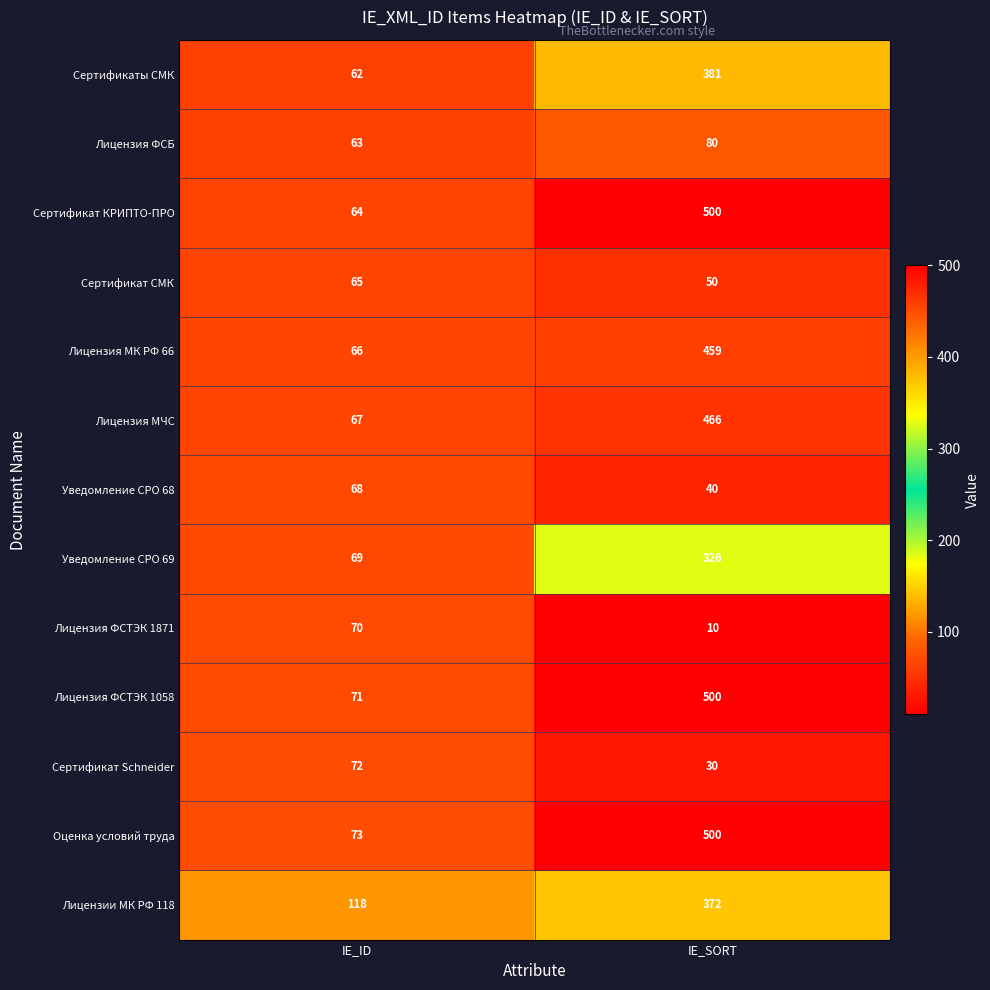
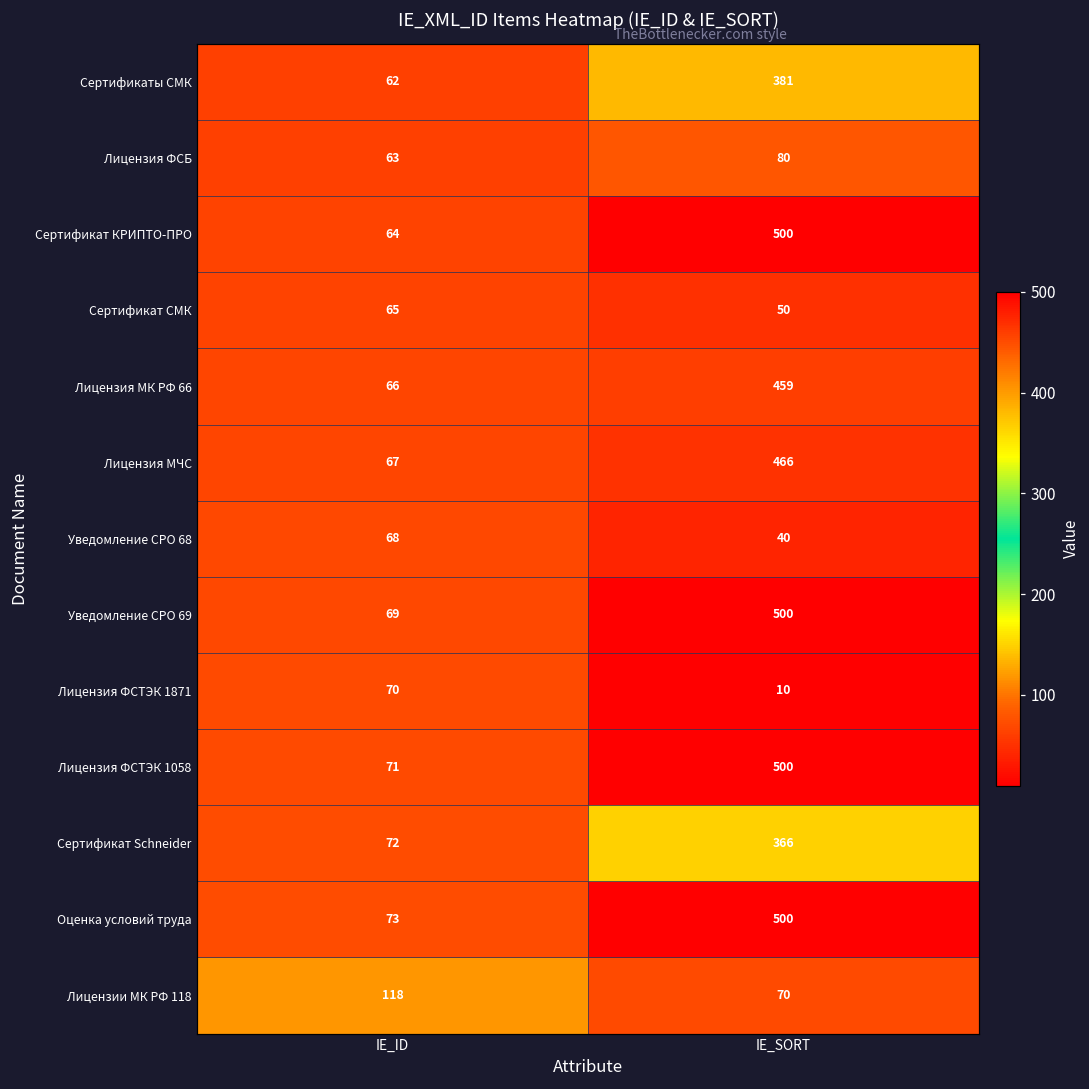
Уведомление СРО 69, IE_SORT: 326 -> 500
Сертификат Schneider, IE_SORT: 30 -> 366
Лицензии МК РФ 118, IE_SORT: 372 -> 70
